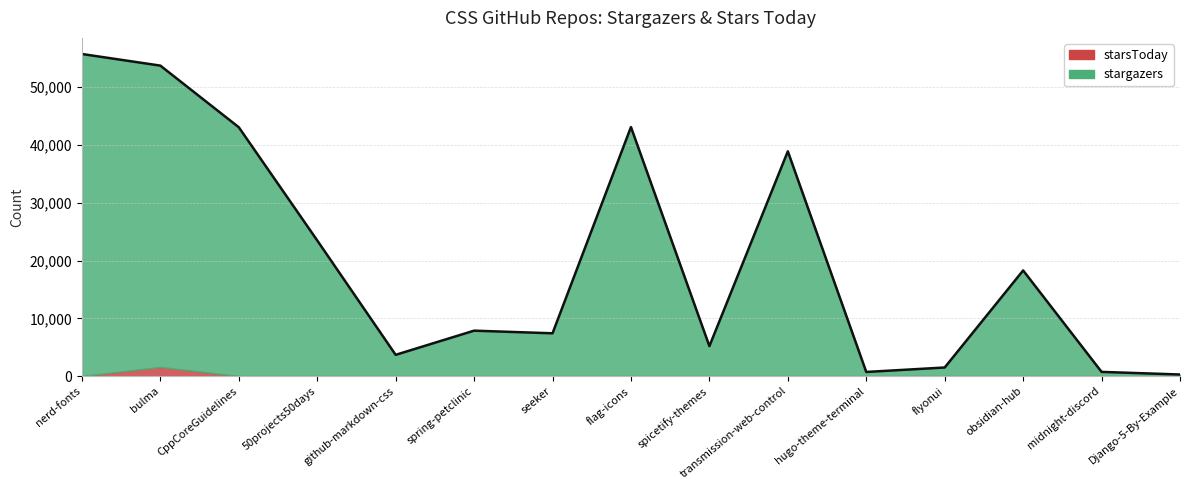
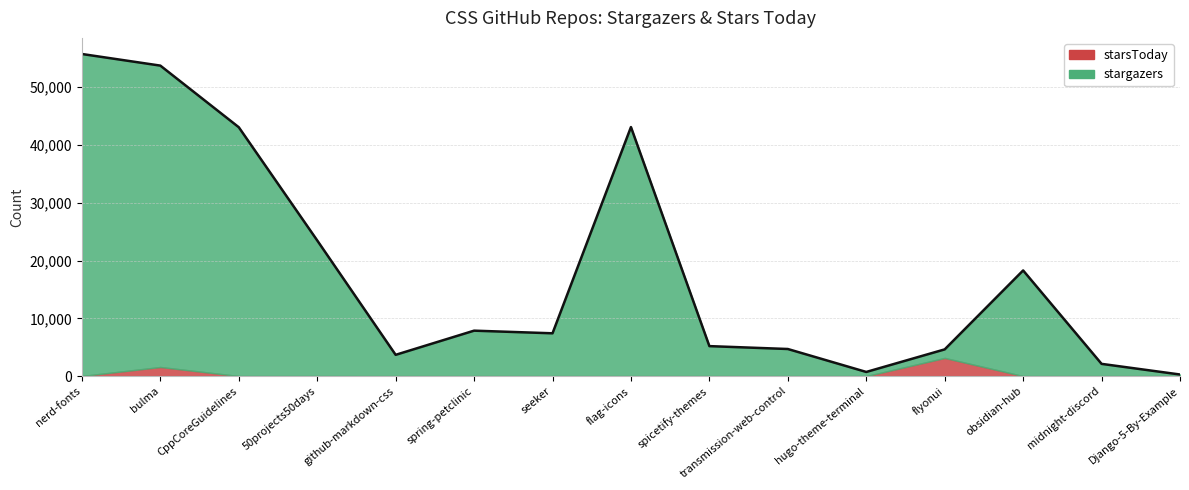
stargazers, transmission-web-control: 39,000 -> 5,000
starsToday, flyonui: 0 -> 3,000
stargazers, midnight-discord: 1,000 -> 2,000
